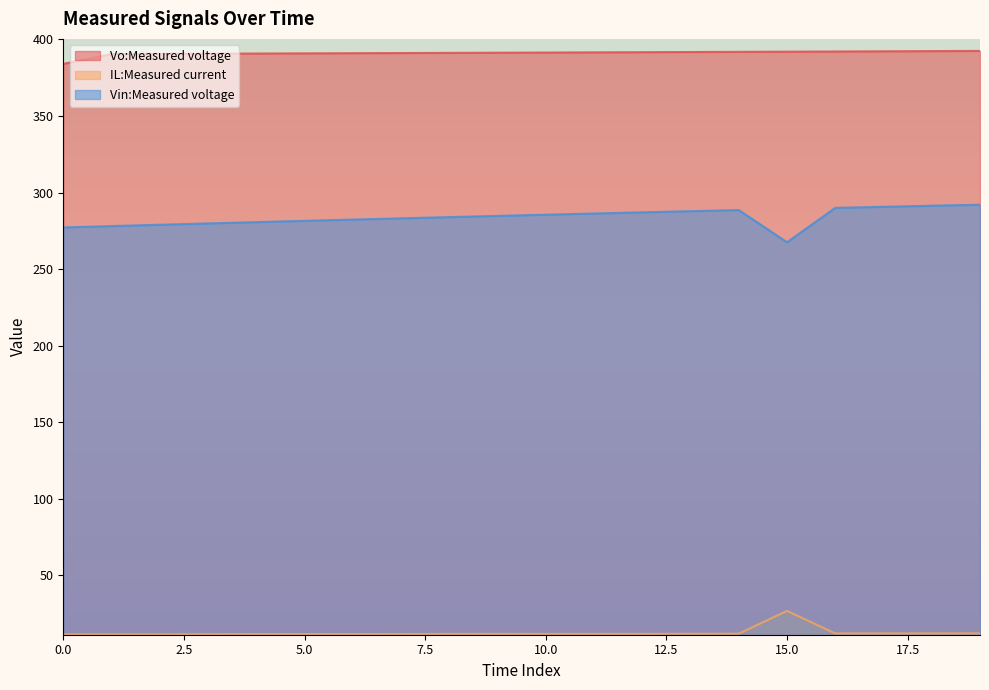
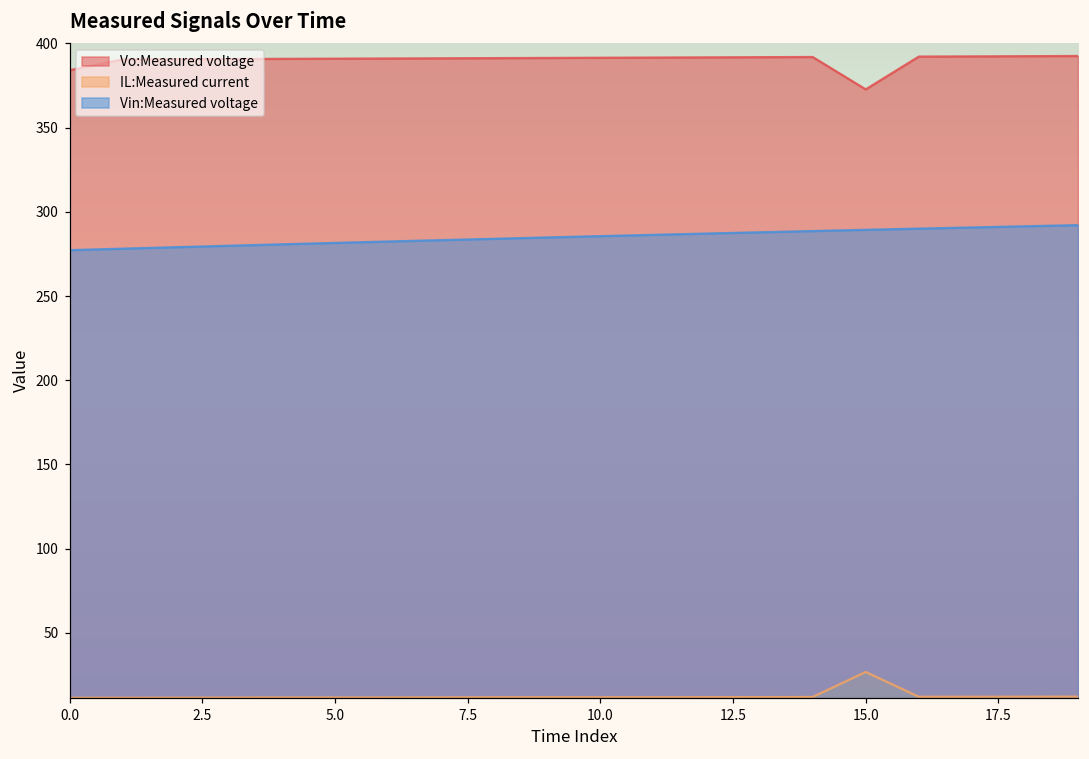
Vo:Measured voltage, 15.0: 392 -> 373
Vin:Measured voltage, 15.0: 268 -> 289
